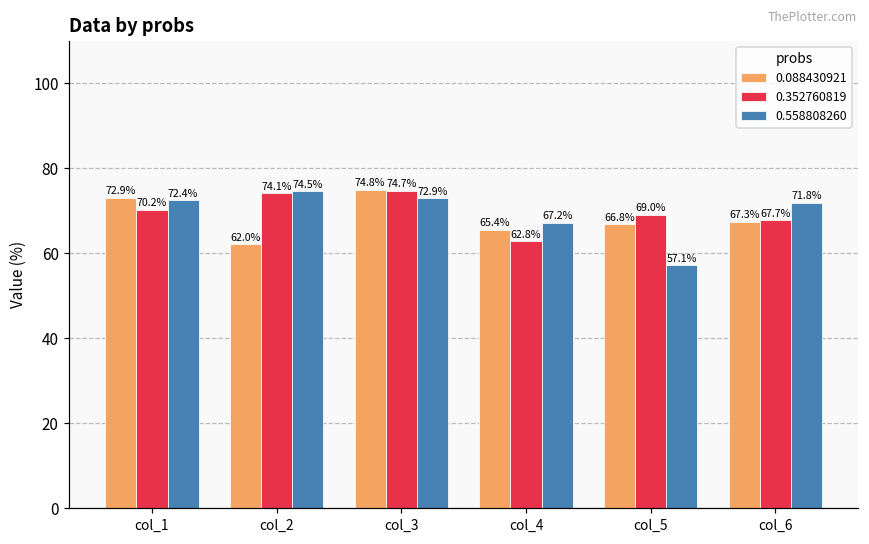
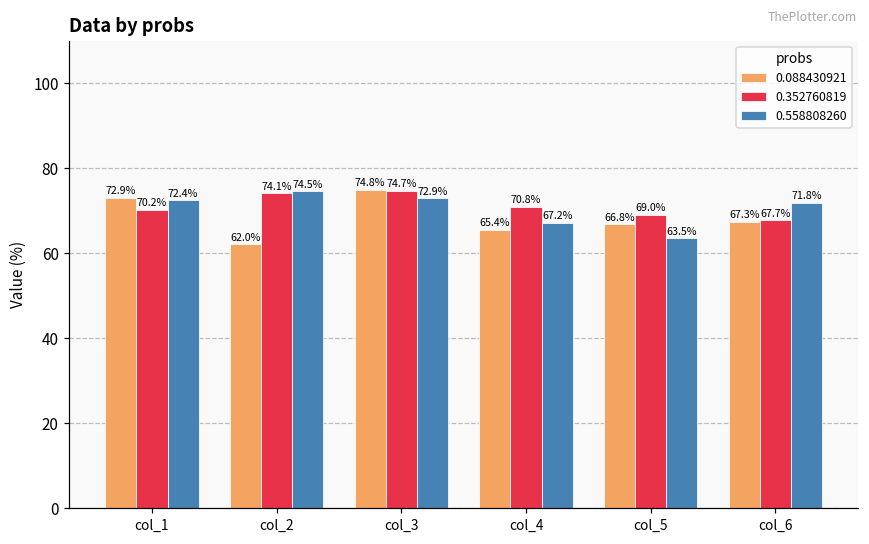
0.352760819, col_4: 62.8% -> 70.8%
0.558808260, col_5: 57.1% -> 63.5%
